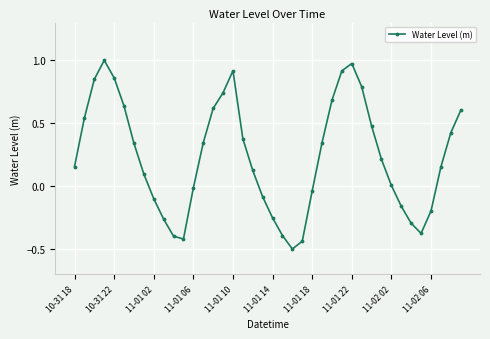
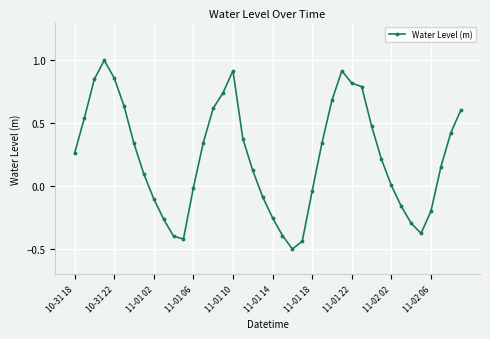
10-31 18: 0.16 -> 0.26
11-01 22: 0.97 -> 0.82
